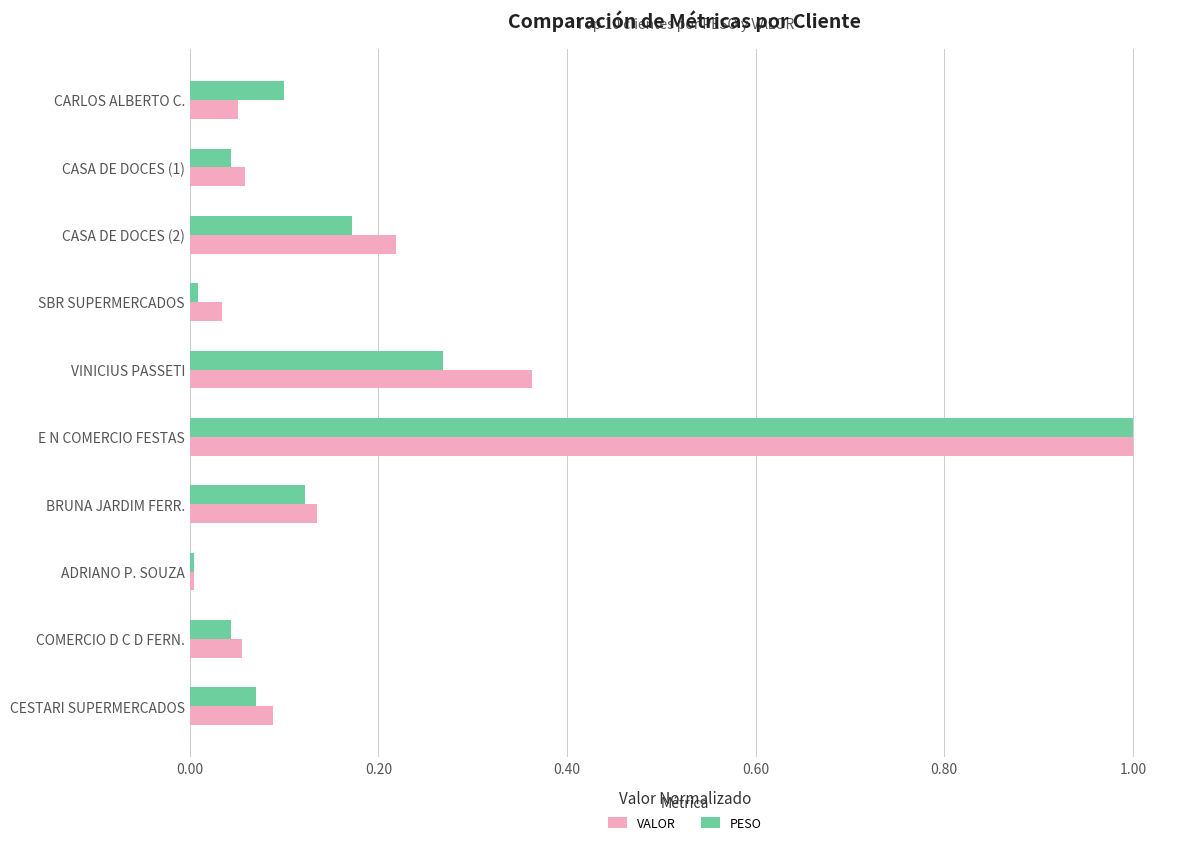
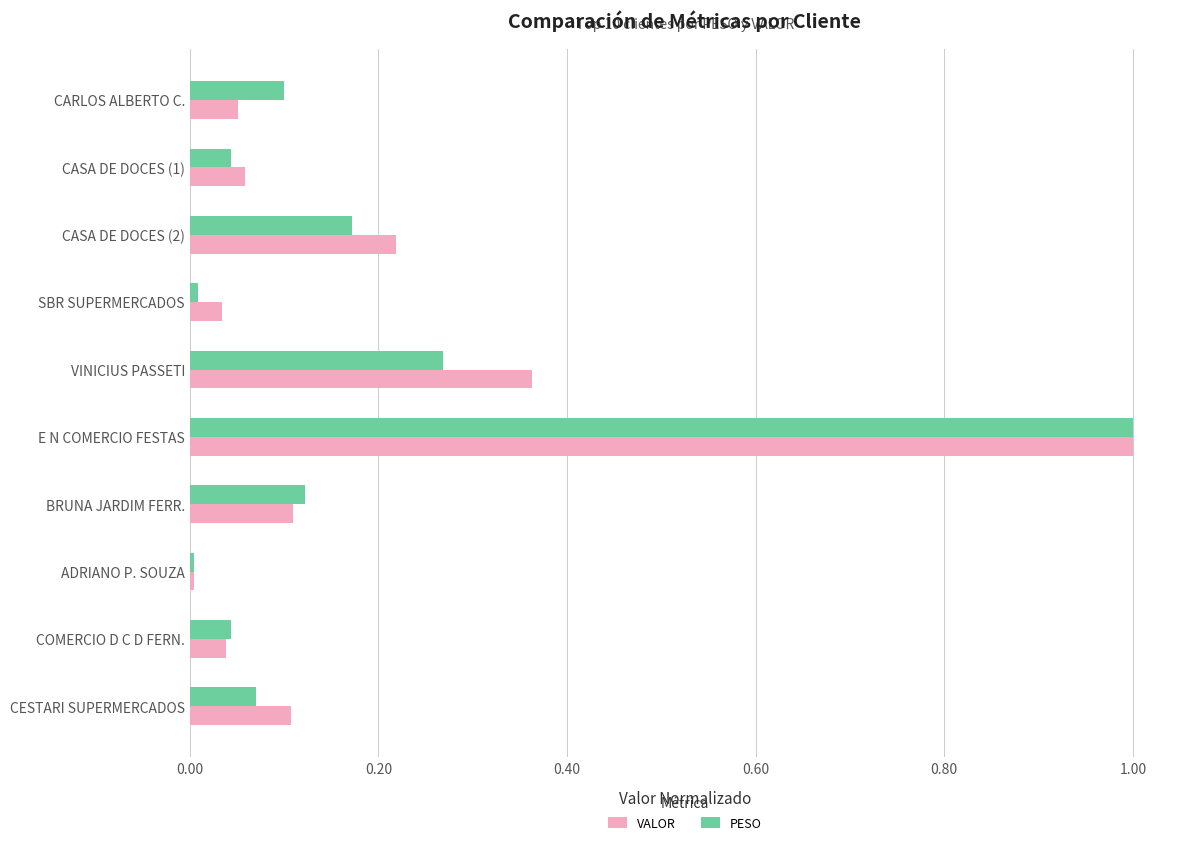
VALOR, BRUNA JARDIM FERR.: 0.13 -> 0.11
VALOR, COMERCIO D C D FERN.: 0.05 -> 0.04
VALOR, CESTARI SUPERMERCADOS: 0.09 -> 0.11
